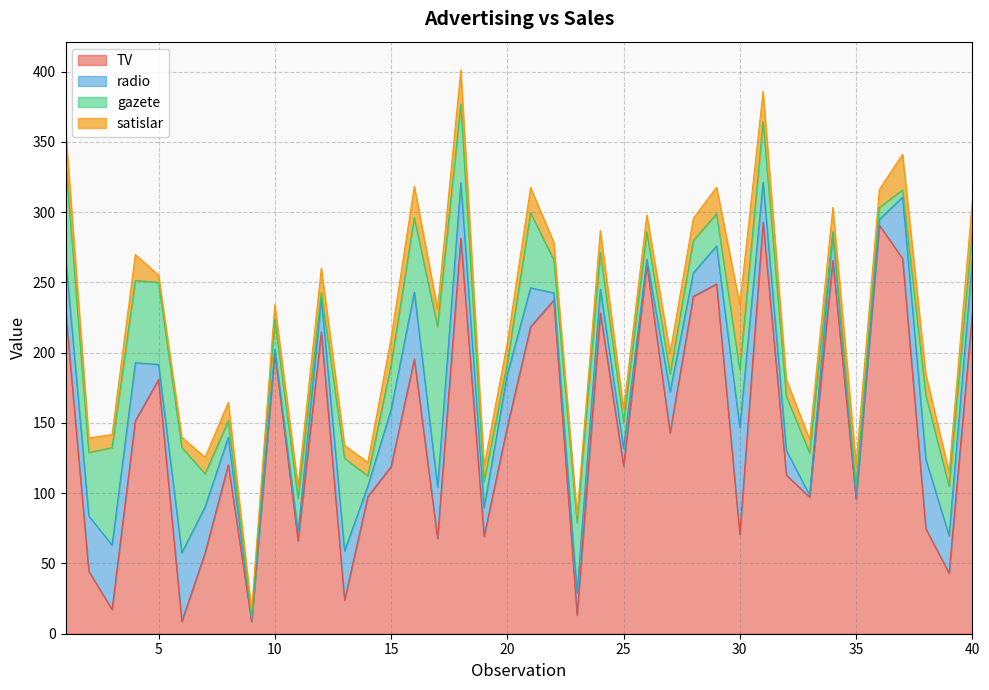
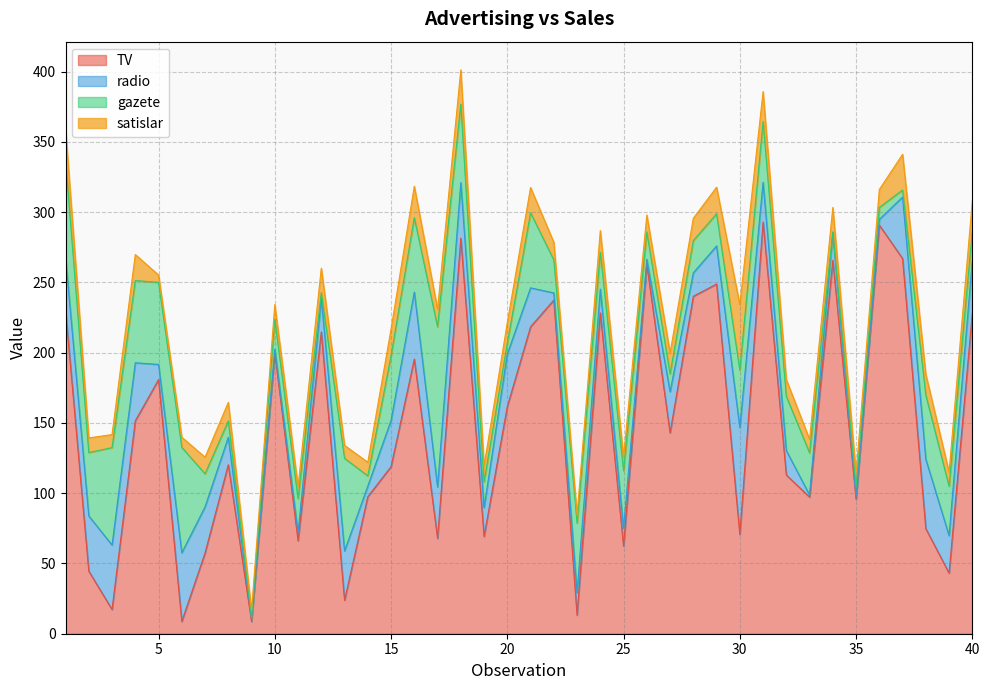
radio, 15: 41 -> 33
gazete, 15: 32 -> 46
TV, 20: 147 -> 162
TV, 25: 119 -> 62
gazete, 25: 18 -> 41
satislar, 35: 16 -> 10
